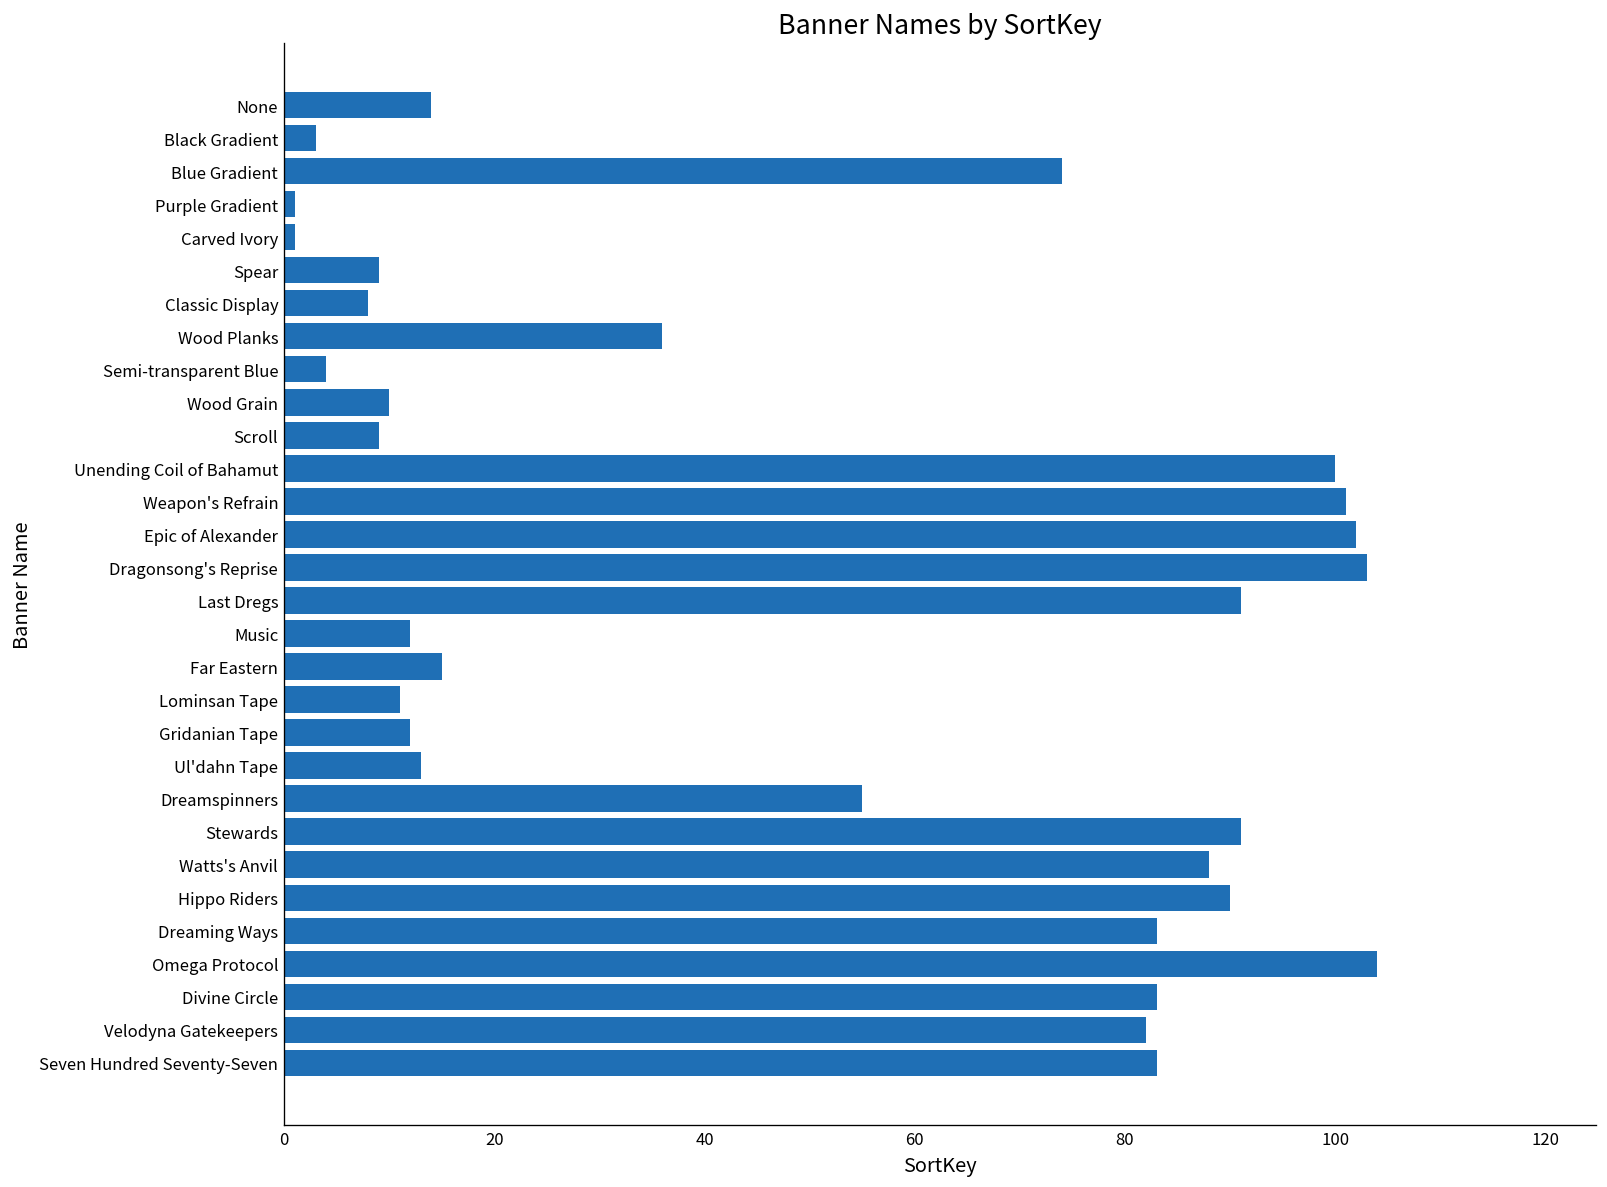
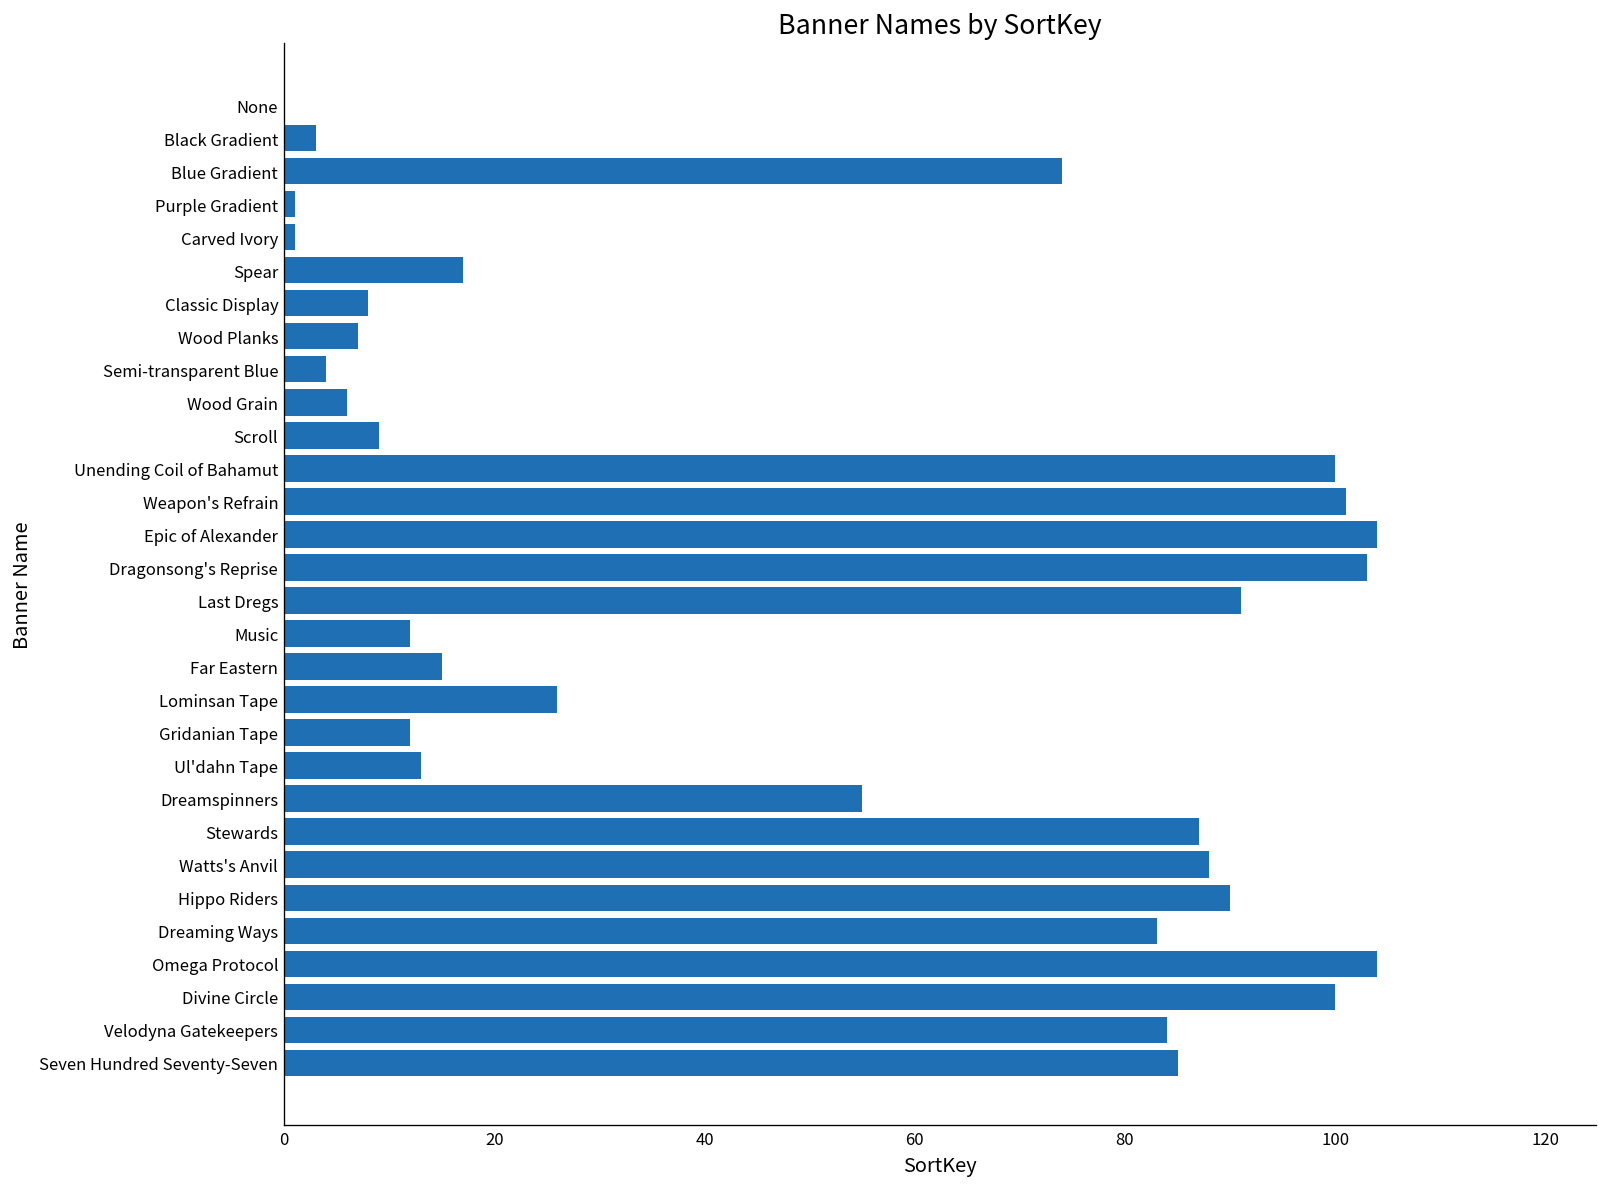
None: 14 -> 0
Spear: 9 -> 17
Wood Planks: 36 -> 7
Wood Grain: 10 -> 6
Epic of Alexander: 102 -> 104
Lominsan Tape: 11 -> 26
Stewards: 91 -> 87
Divine Circle: 83 -> 100
Velodyna Gatekeepers: 82 -> 84
Seven Hundred Seventy-Seven: 83 -> 85
